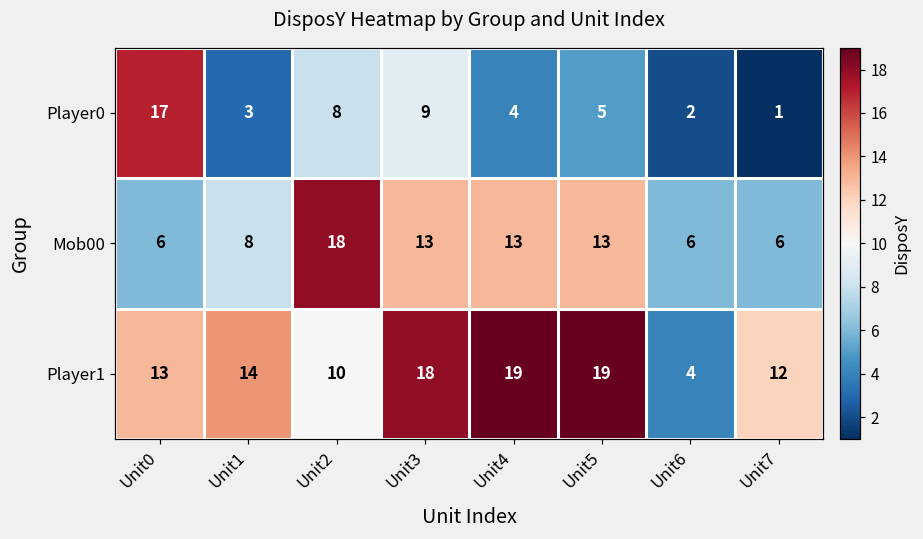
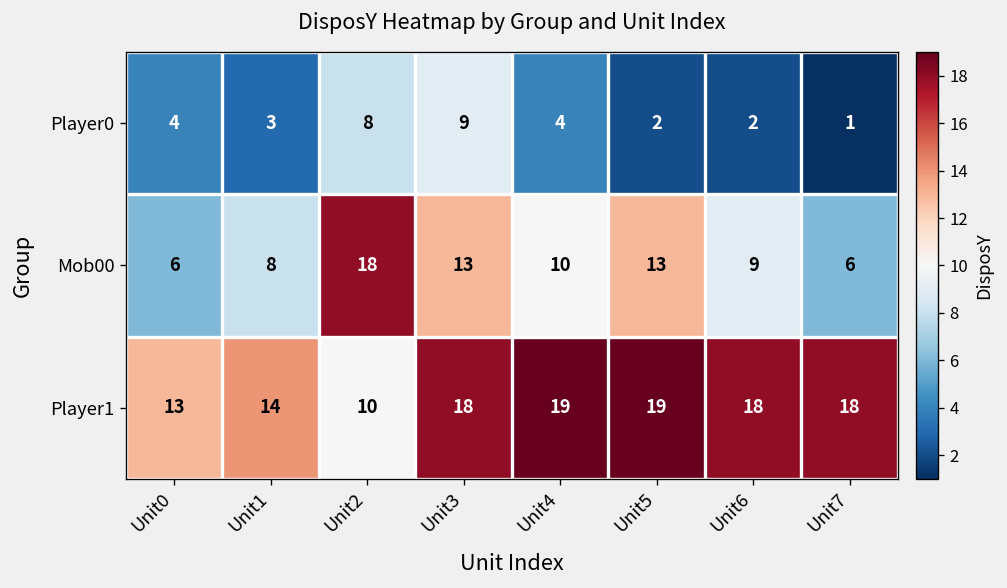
Player0, Unit0: 17 -> 4
Player0, Unit5: 5 -> 2
Mob00, Unit4: 13 -> 10
Mob00, Unit6: 6 -> 9
Player1, Unit6: 4 -> 18
Player1, Unit7: 12 -> 18
